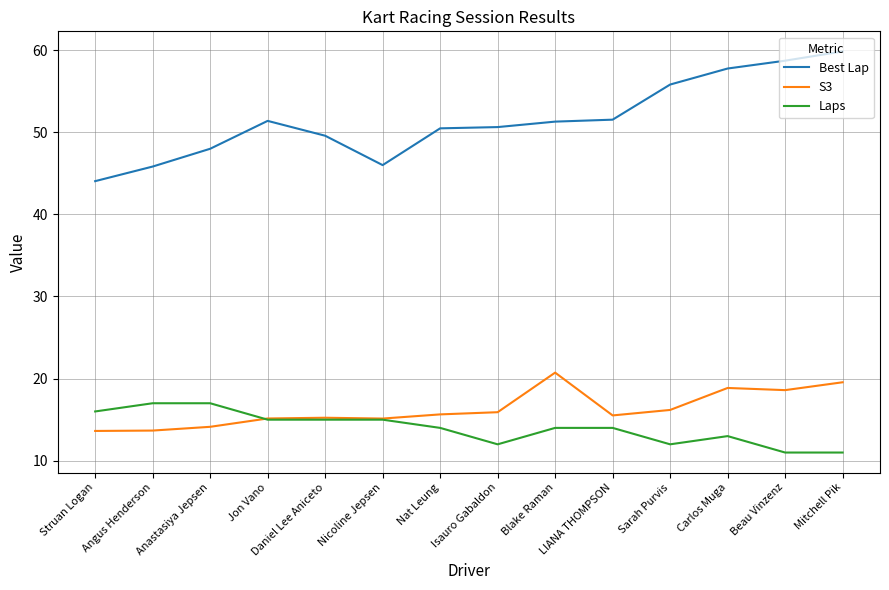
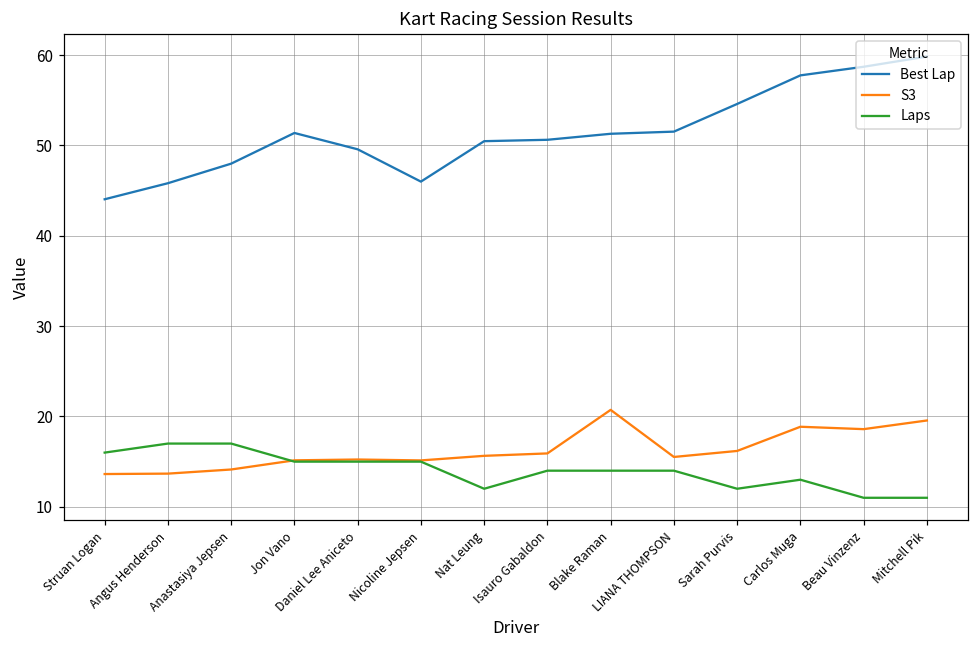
Laps, Nat Leung: 14 -> 12
Laps, Isauro Gabaldon: 12 -> 14
Best Lap, Sarah Purvis: 56 -> 55
